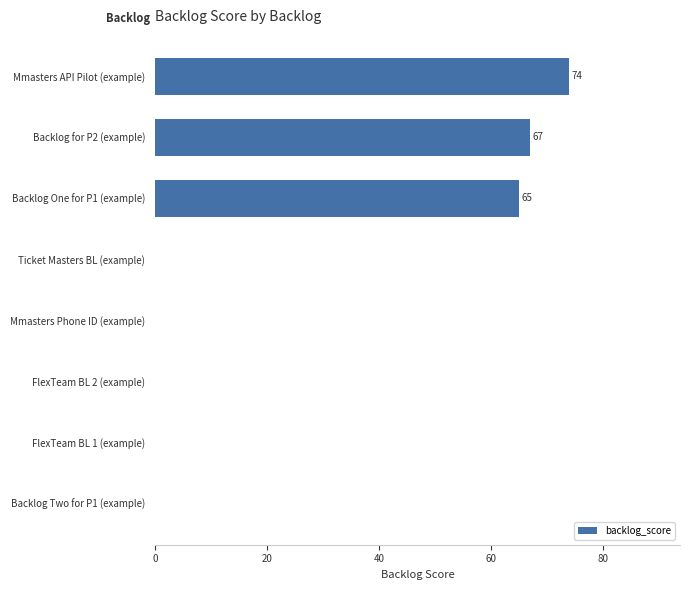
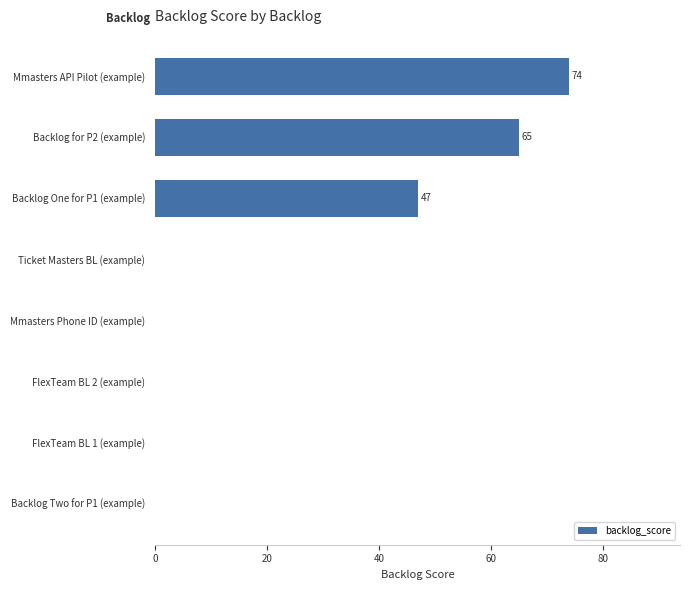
Backlog for P2 (example): 67 -> 65
Backlog One for P1 (example): 65 -> 47
